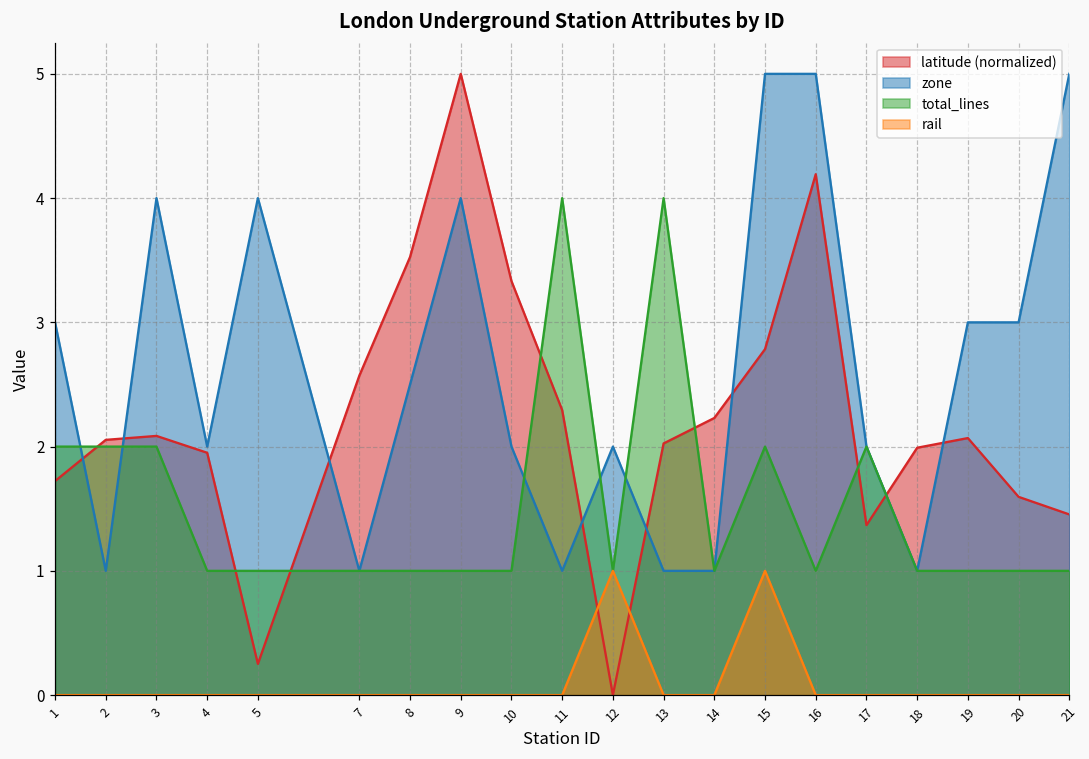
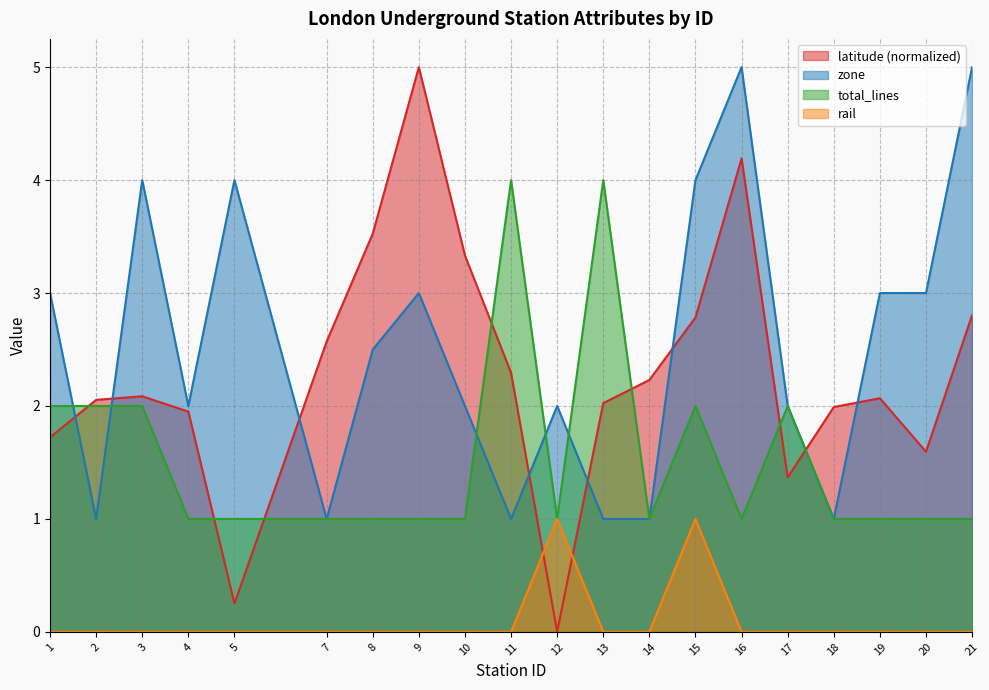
zone, 9: 4 -> 3
zone, 15: 5 -> 4
latitude (normalized), 21: 1.45 -> 2.80
